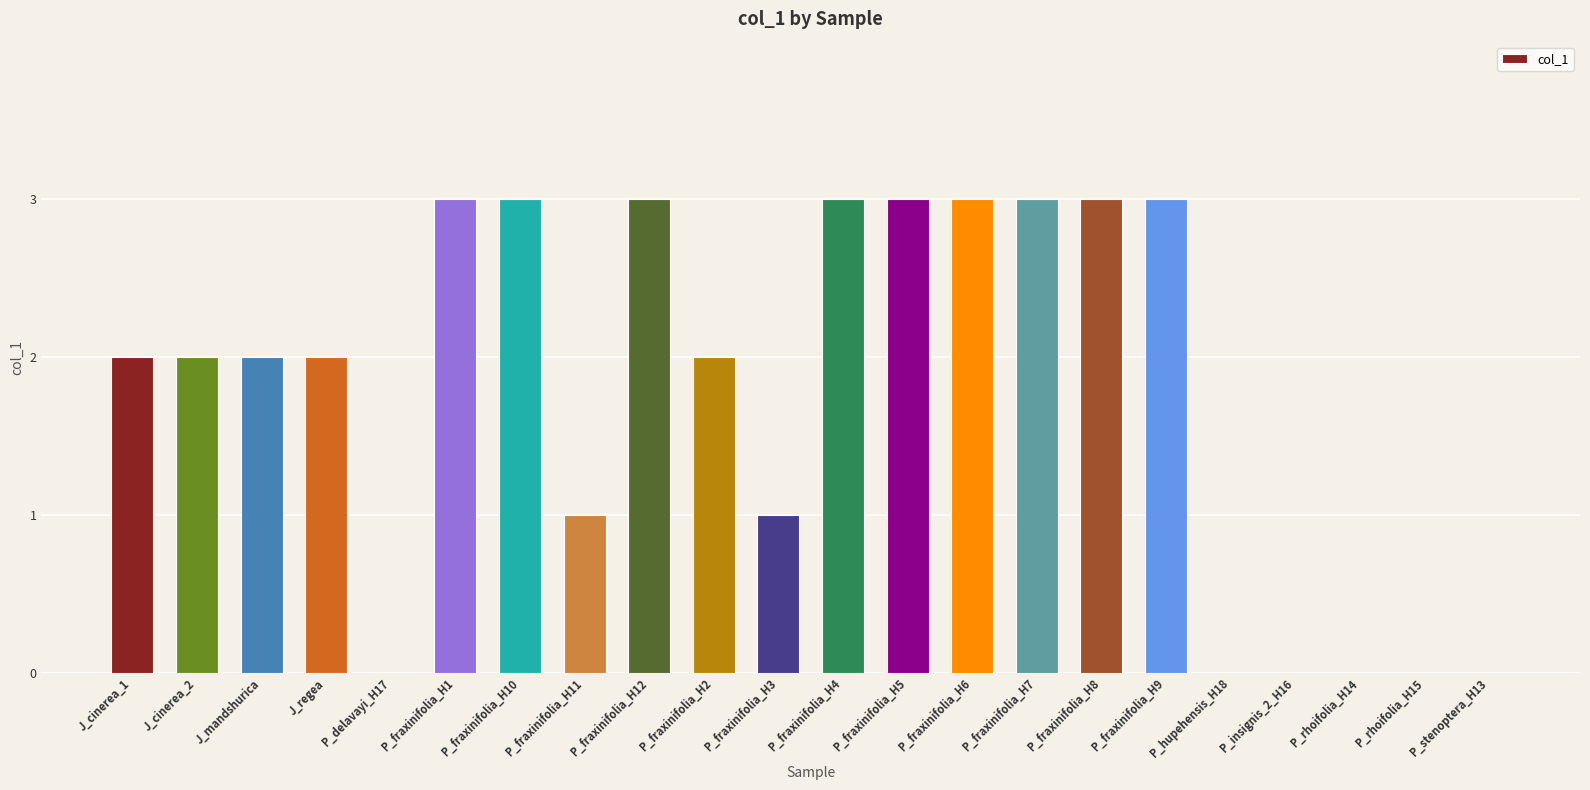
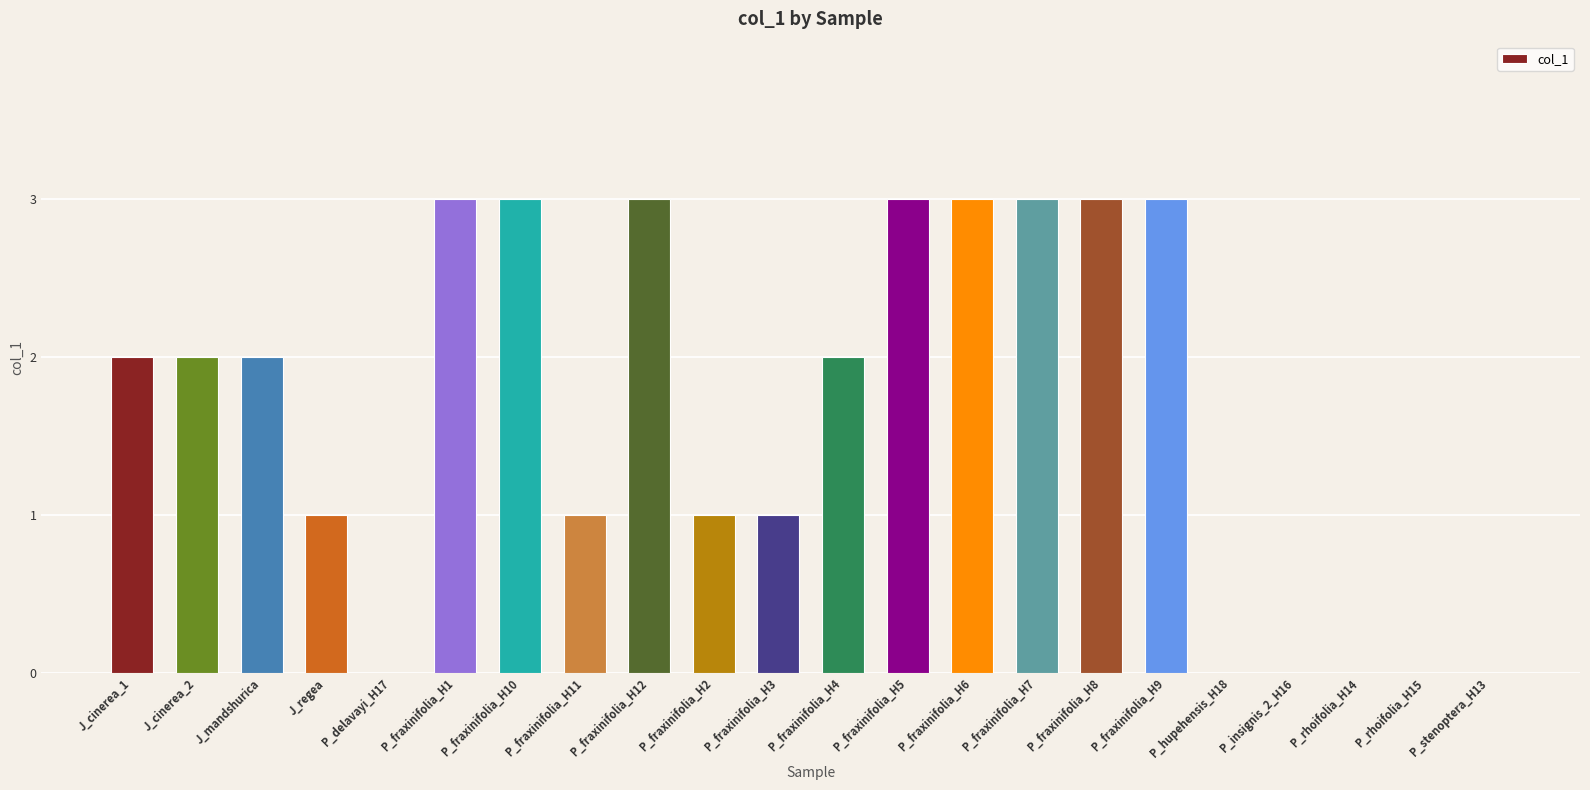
J_regea: 2 -> 1
P_fraxinifolia_H2: 2 -> 1
P_fraxinifolia_H4: 3 -> 2
